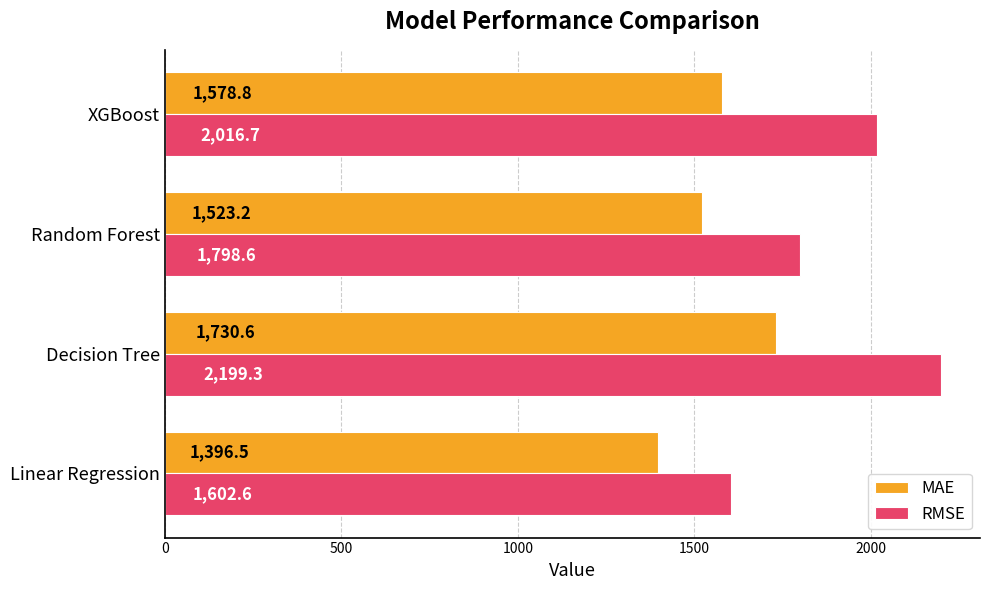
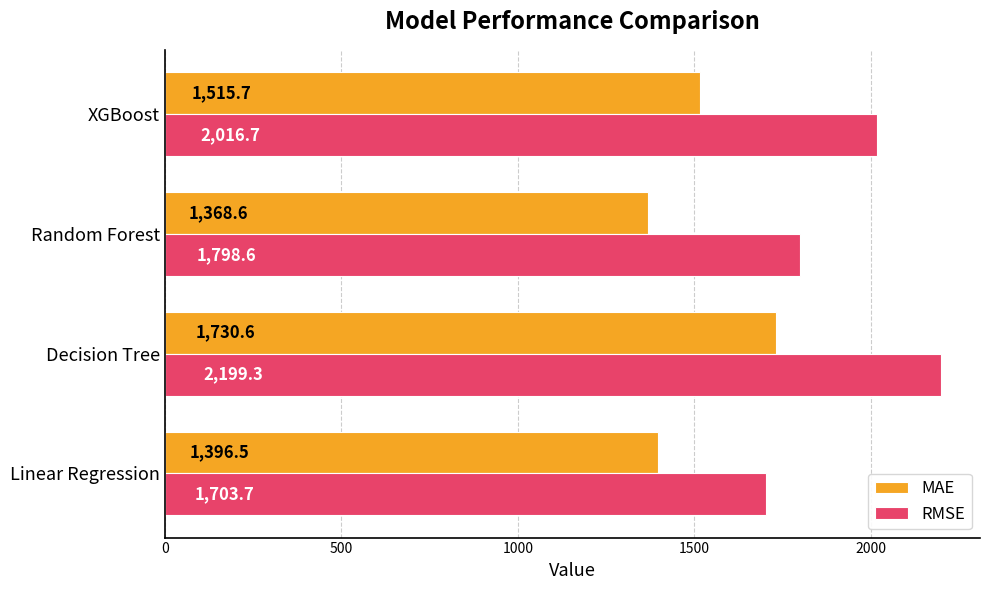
MAE, XGBoost: 1,578.8 -> 1,515.7
MAE, Random Forest: 1,523.2 -> 1,368.6
RMSE, Linear Regression: 1,602.6 -> 1,703.7
